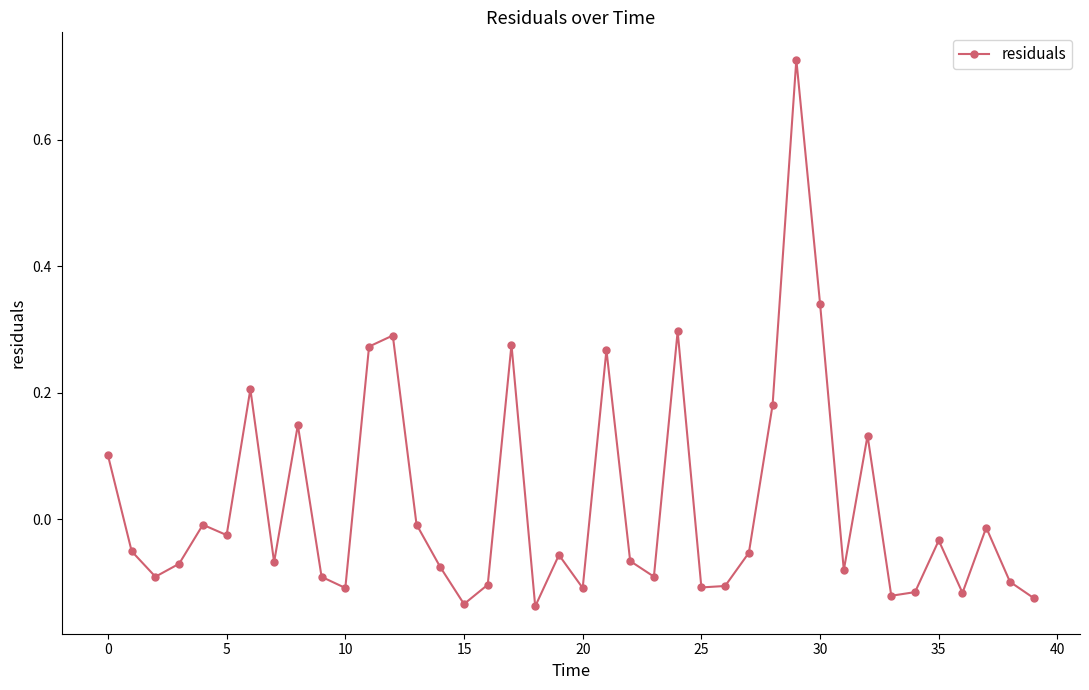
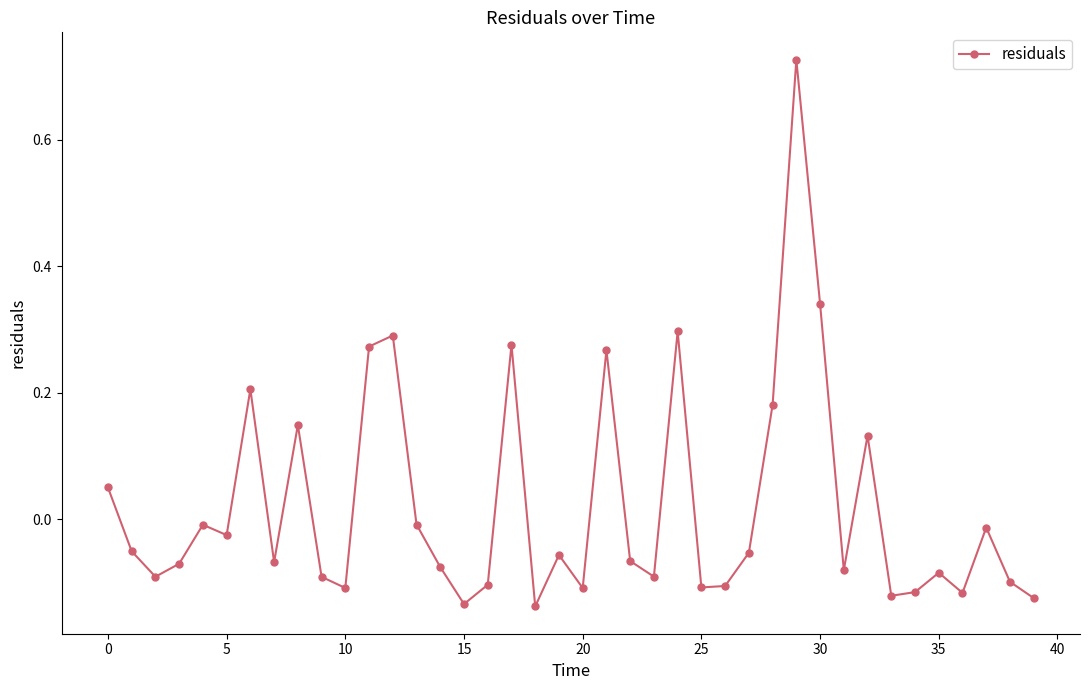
0: 0.10 -> 0.05
35: -0.03 -> -0.08
